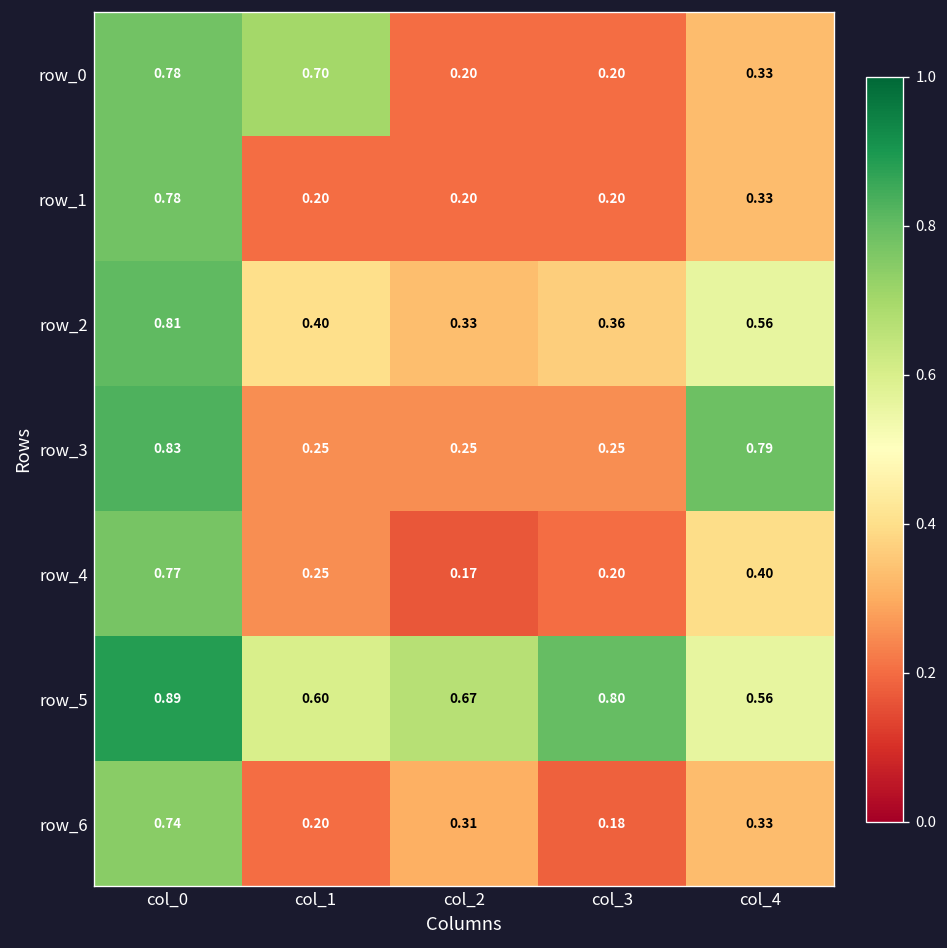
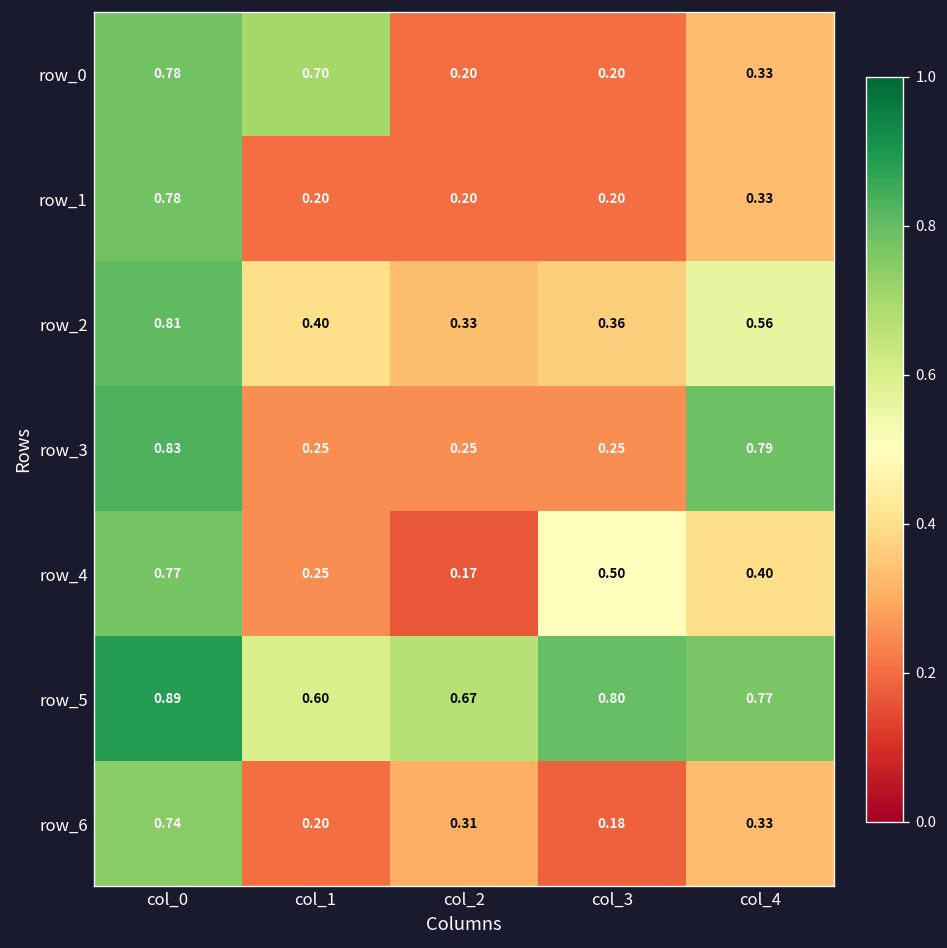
row_4, col_3: 0.20 -> 0.50
row_5, col_4: 0.56 -> 0.77
